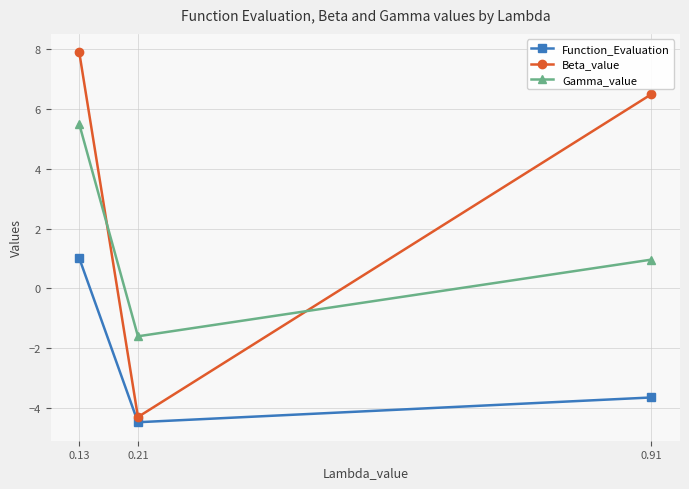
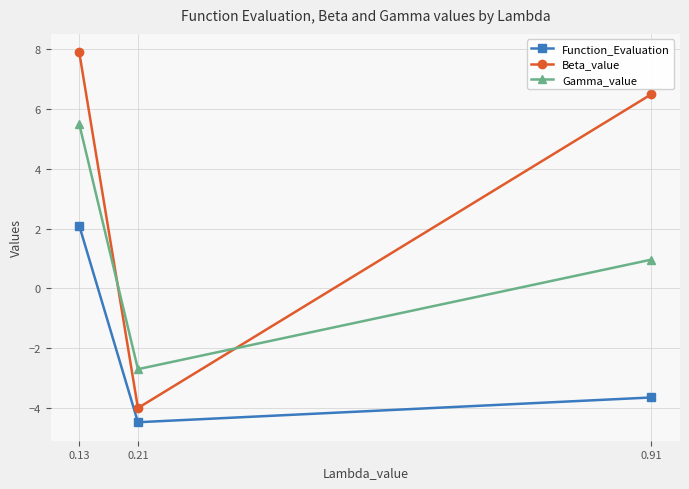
Function_Evaluation, 0.13: 1.0 -> 2.1
Beta_value, 0.21: -4.3 -> -4.0
Gamma_value, 0.21: -1.6 -> -2.7
